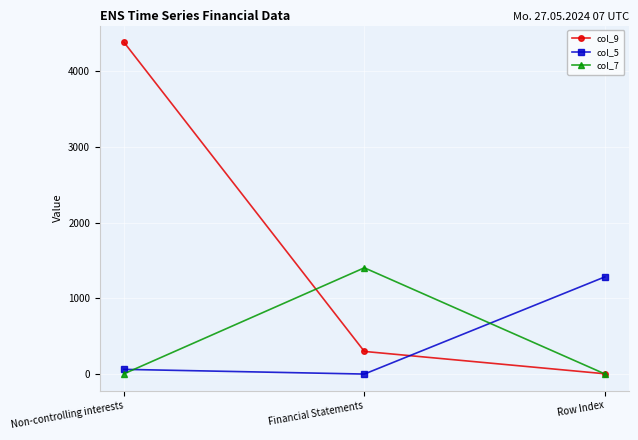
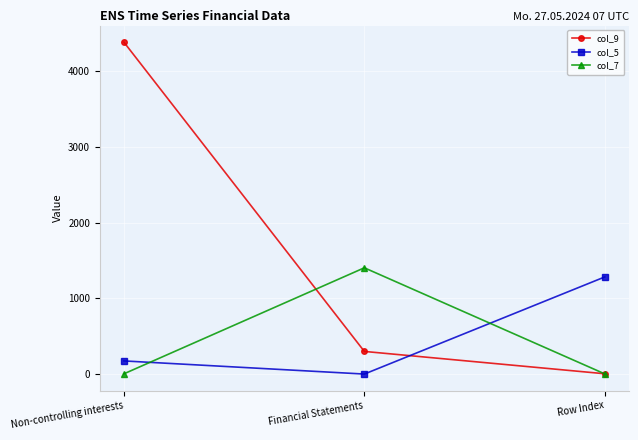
col_5, Non-controlling interests: 100 -> 200
